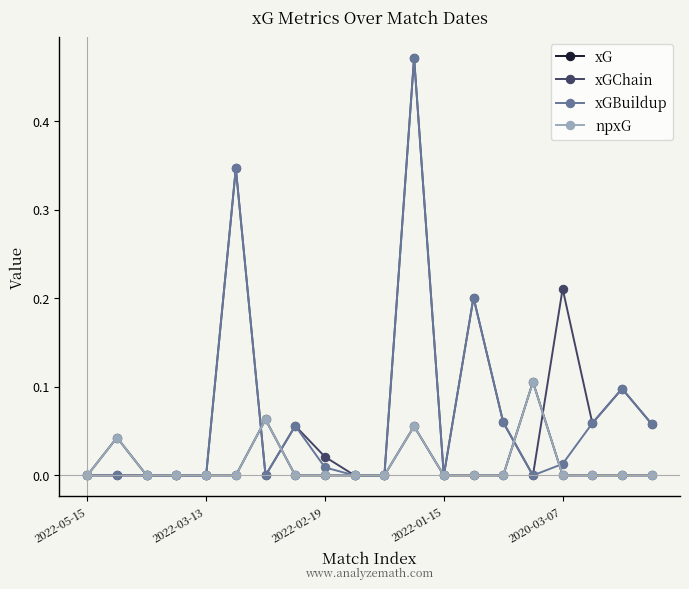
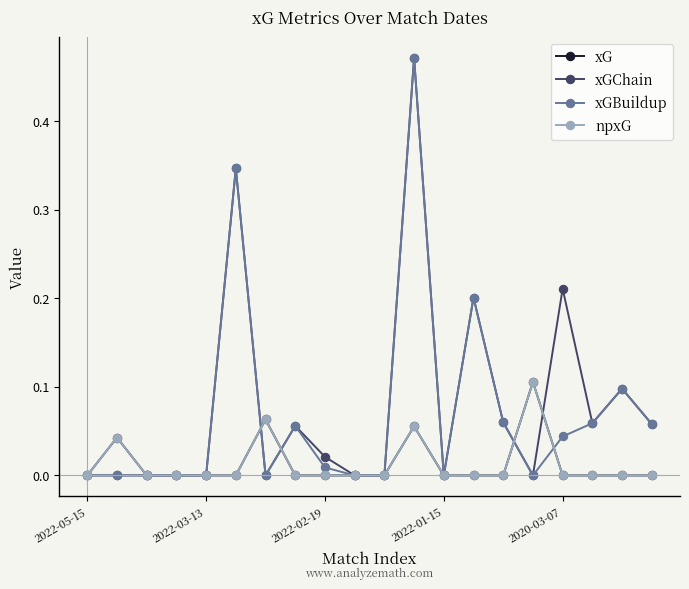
xGBuildup, 2020-03-07: 0.01 -> 0.04
